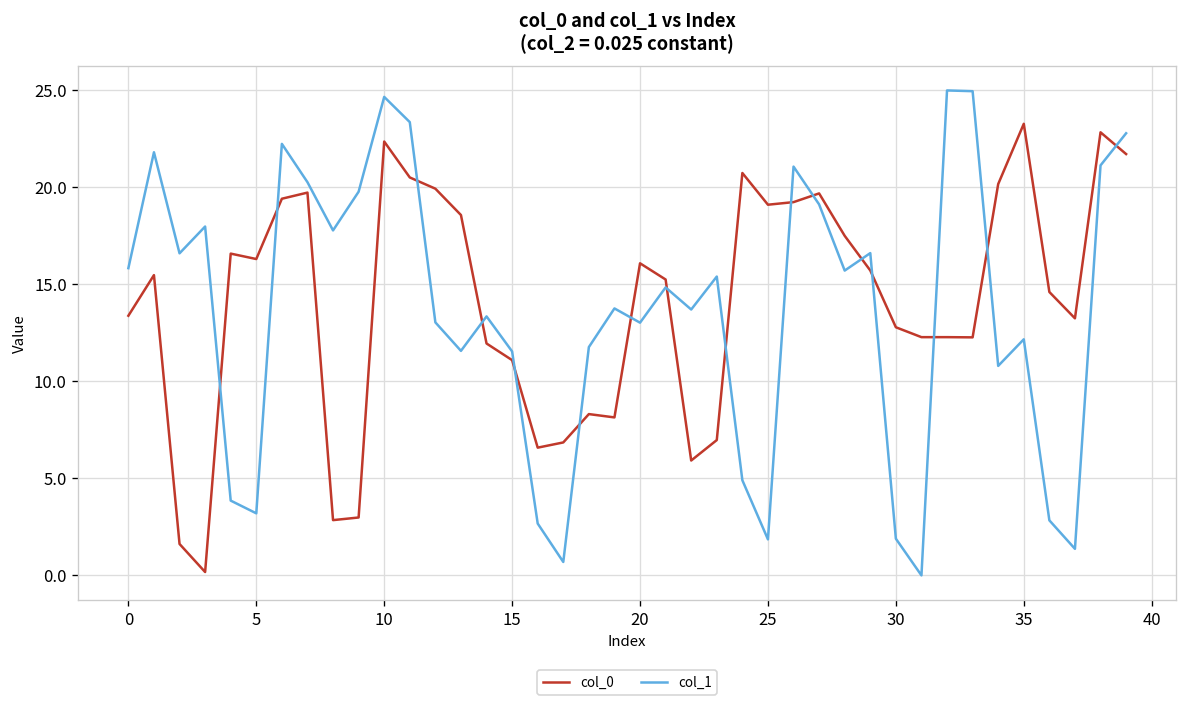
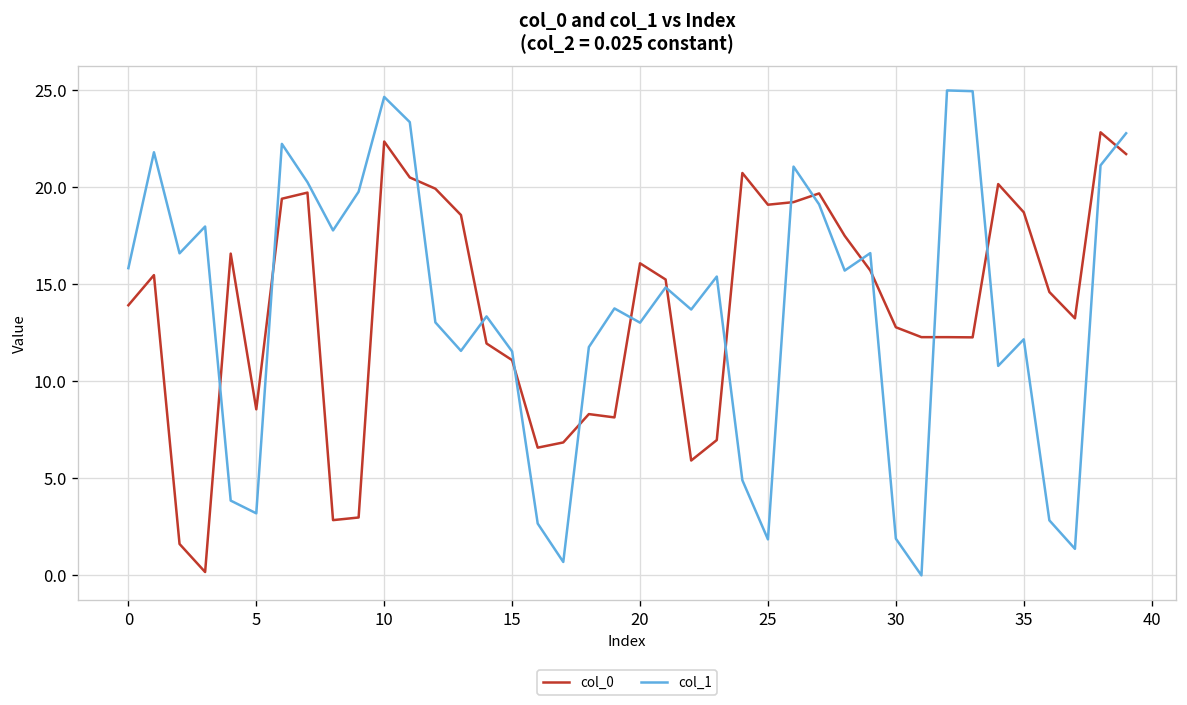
col_0, 0: 13.4 -> 13.9
col_0, 5: 16.3 -> 8.6
col_0, 35: 23.3 -> 18.7
